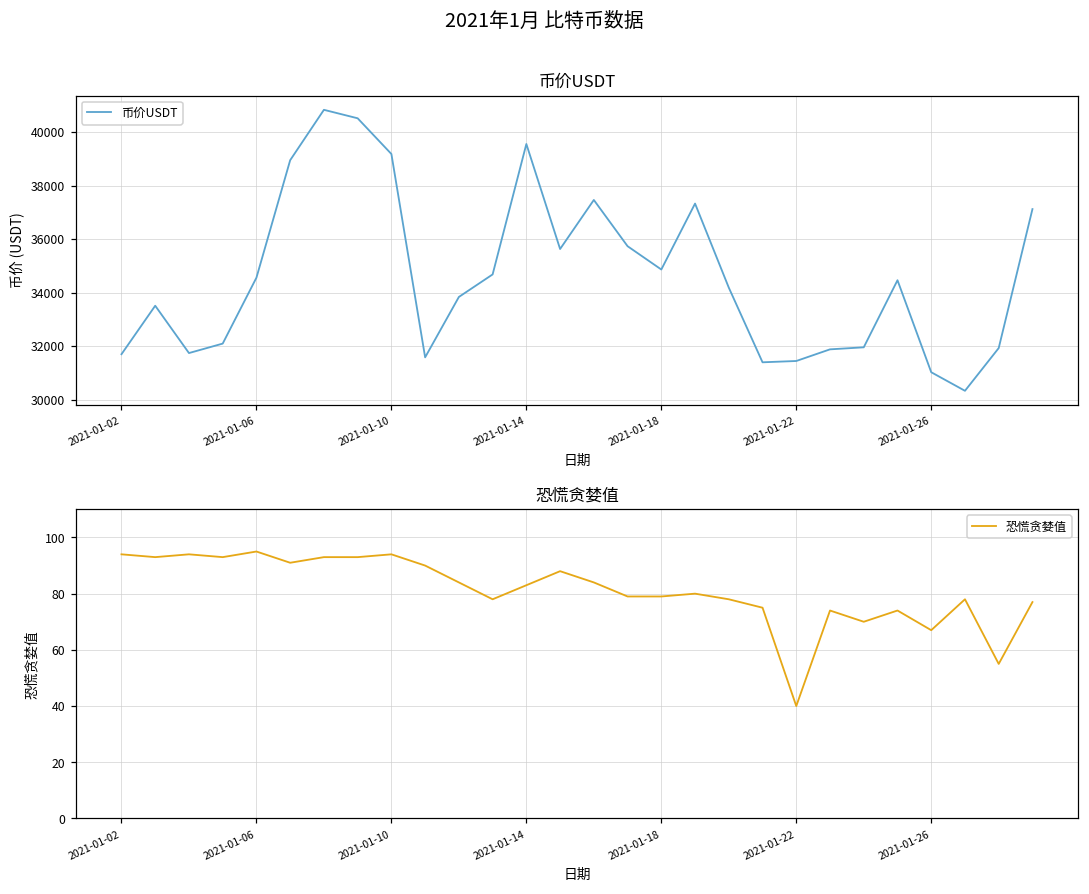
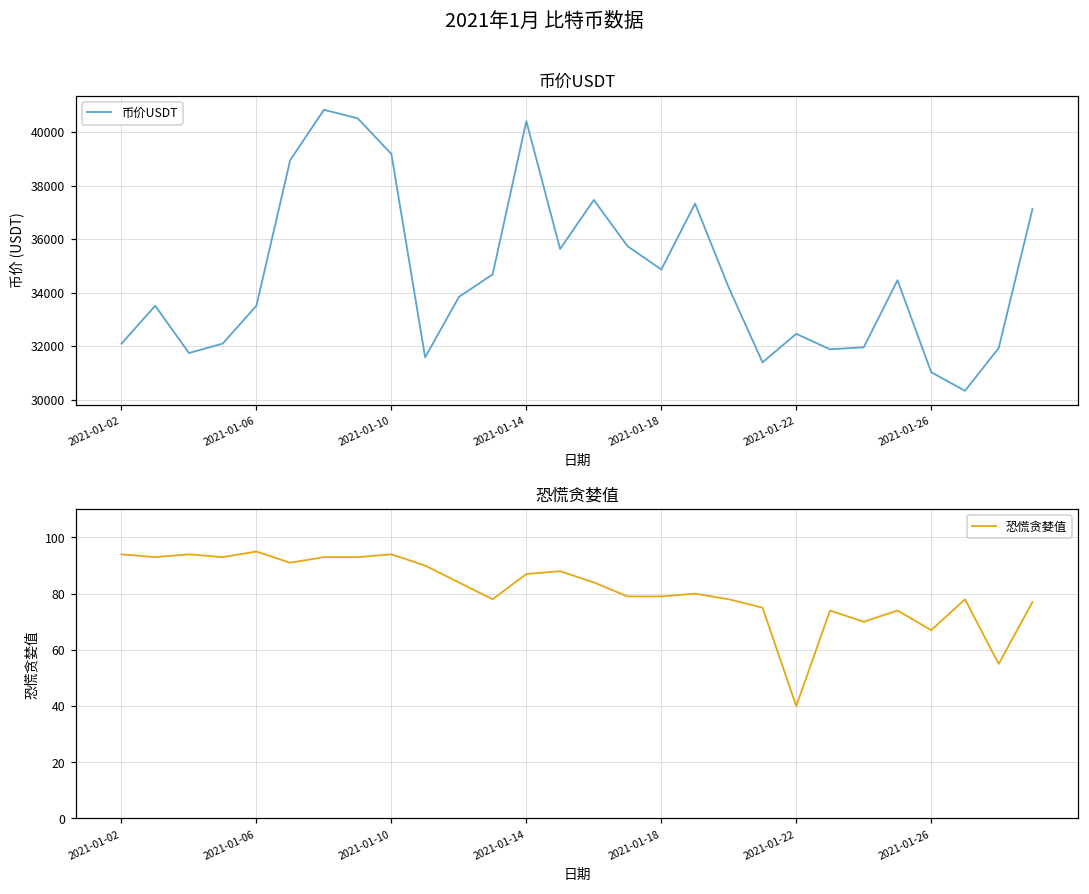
币价USDT, 2021-01-02: 31700 -> 32100
币价USDT, 2021-01-06: 34600 -> 33500
币价USDT, 2021-01-14: 39600 -> 40400
币价USDT, 2021-01-22: 31400 -> 32500
恐慌贪婪值, 2021-01-14: 83 -> 87
